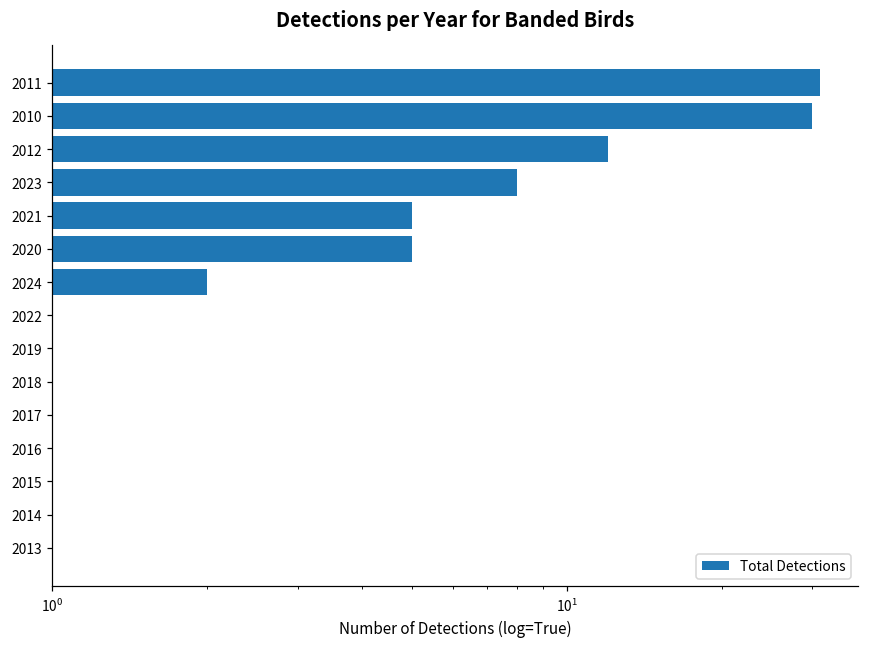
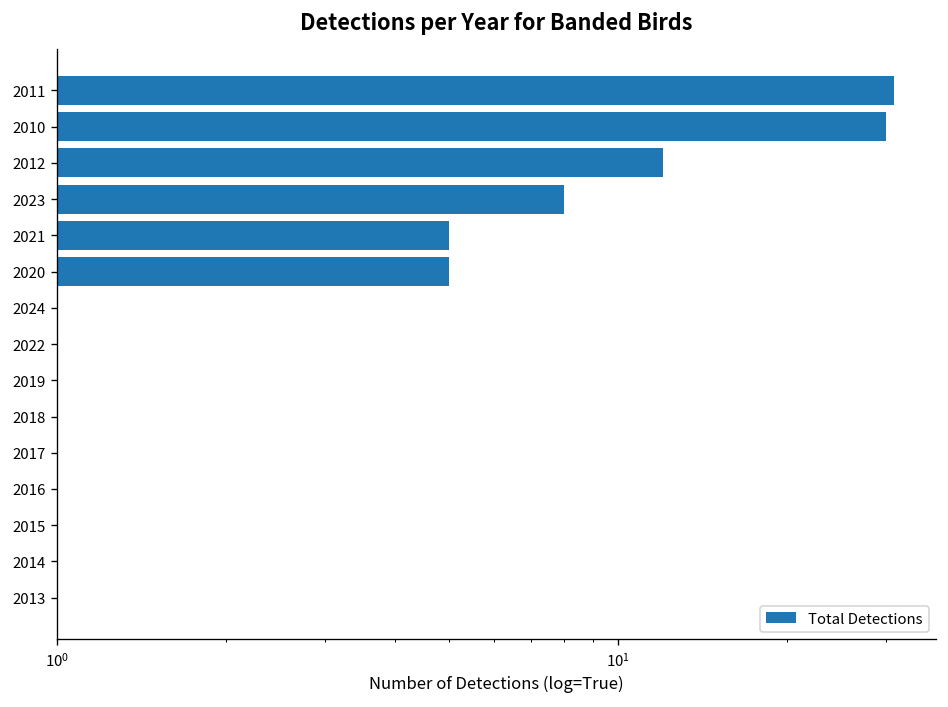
2024: 2 -> 1
